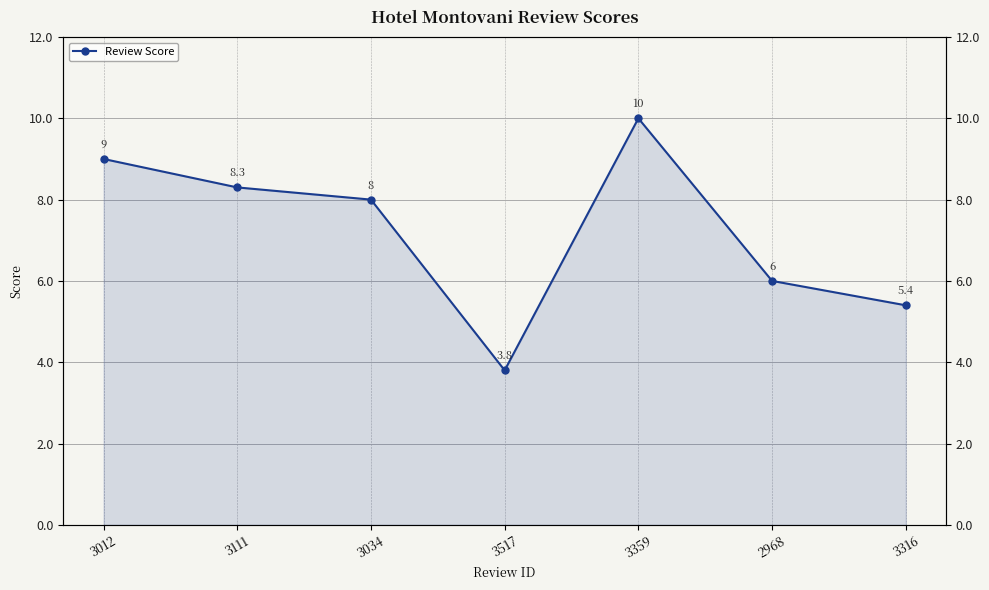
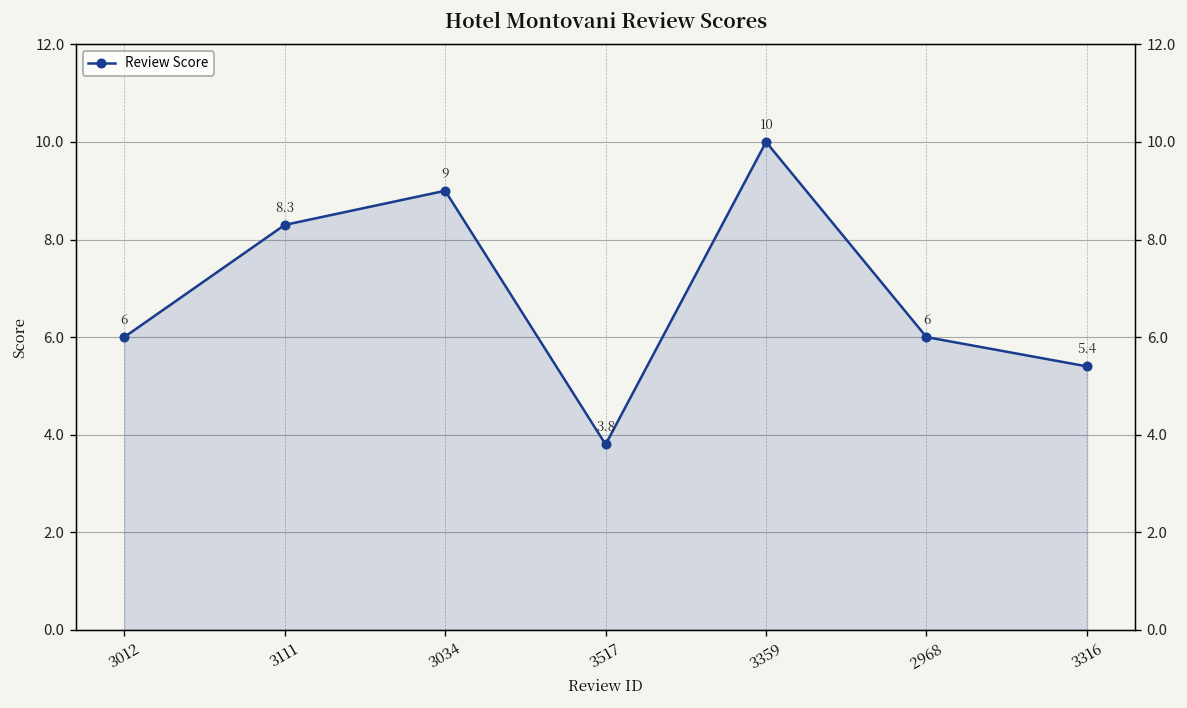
3012: 9 -> 6
3034: 8 -> 9
